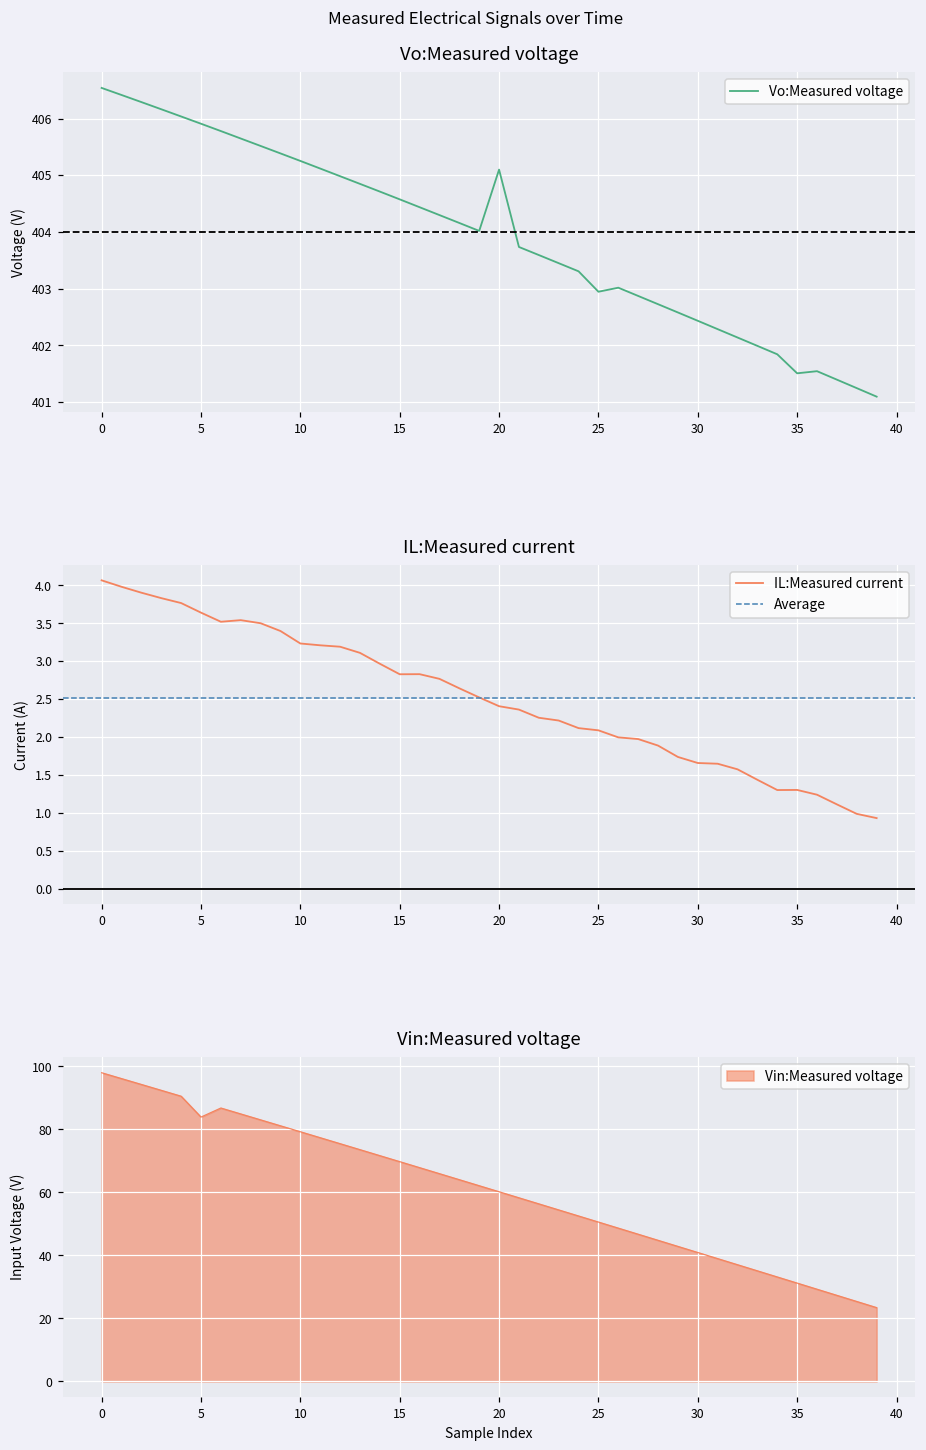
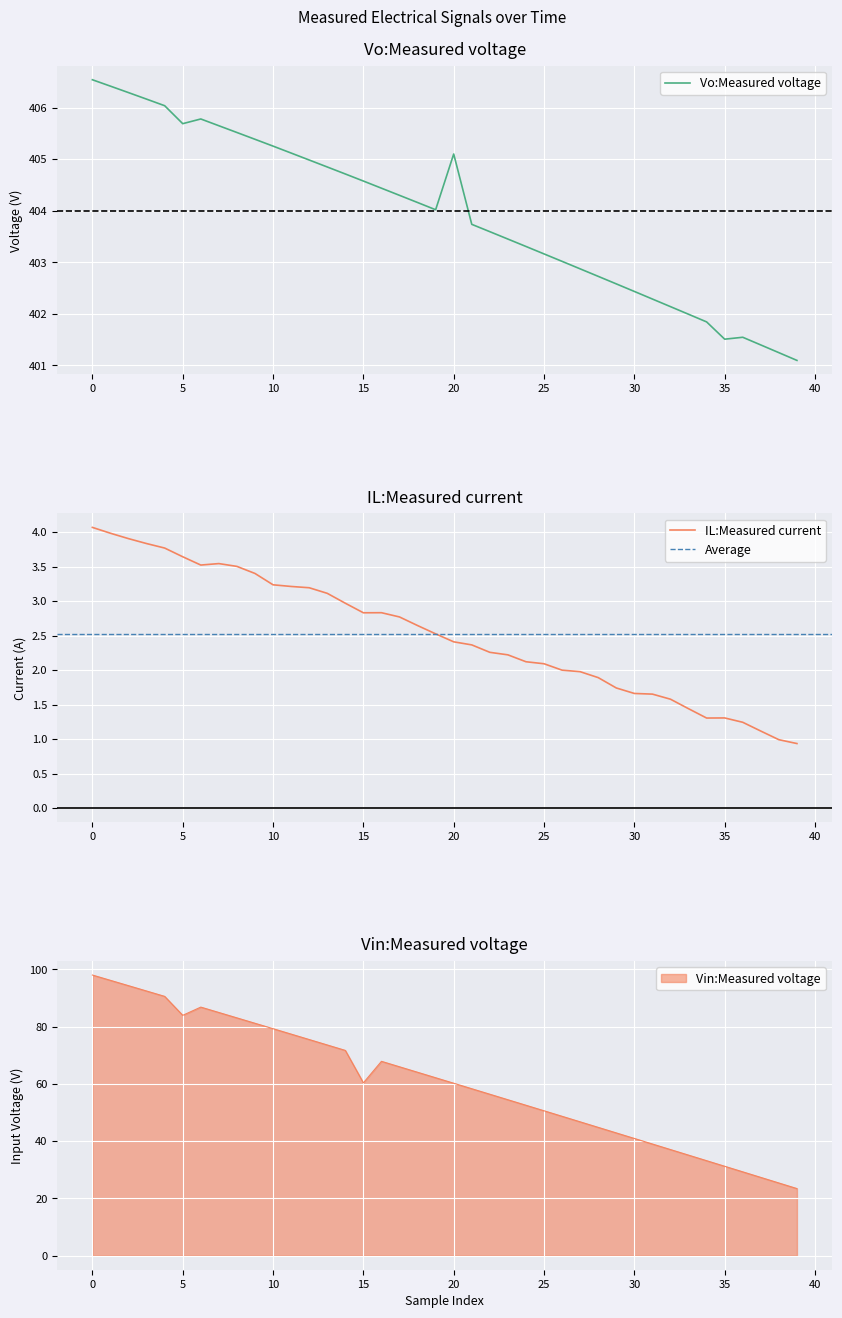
Vo:Measured voltage, 5: 405.9 -> 405.7
Vo:Measured voltage, 25: 402.9 -> 403.2
Vin:Measured voltage, 15: 70 -> 60
